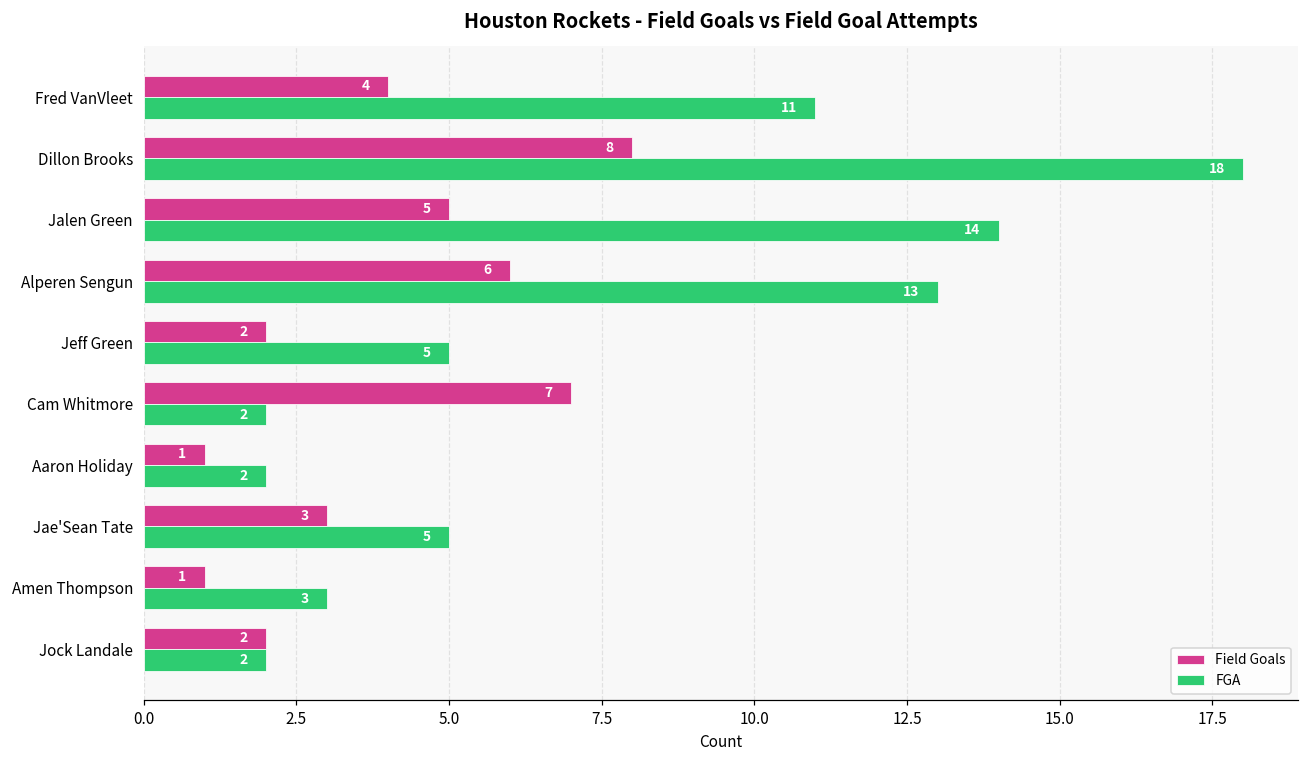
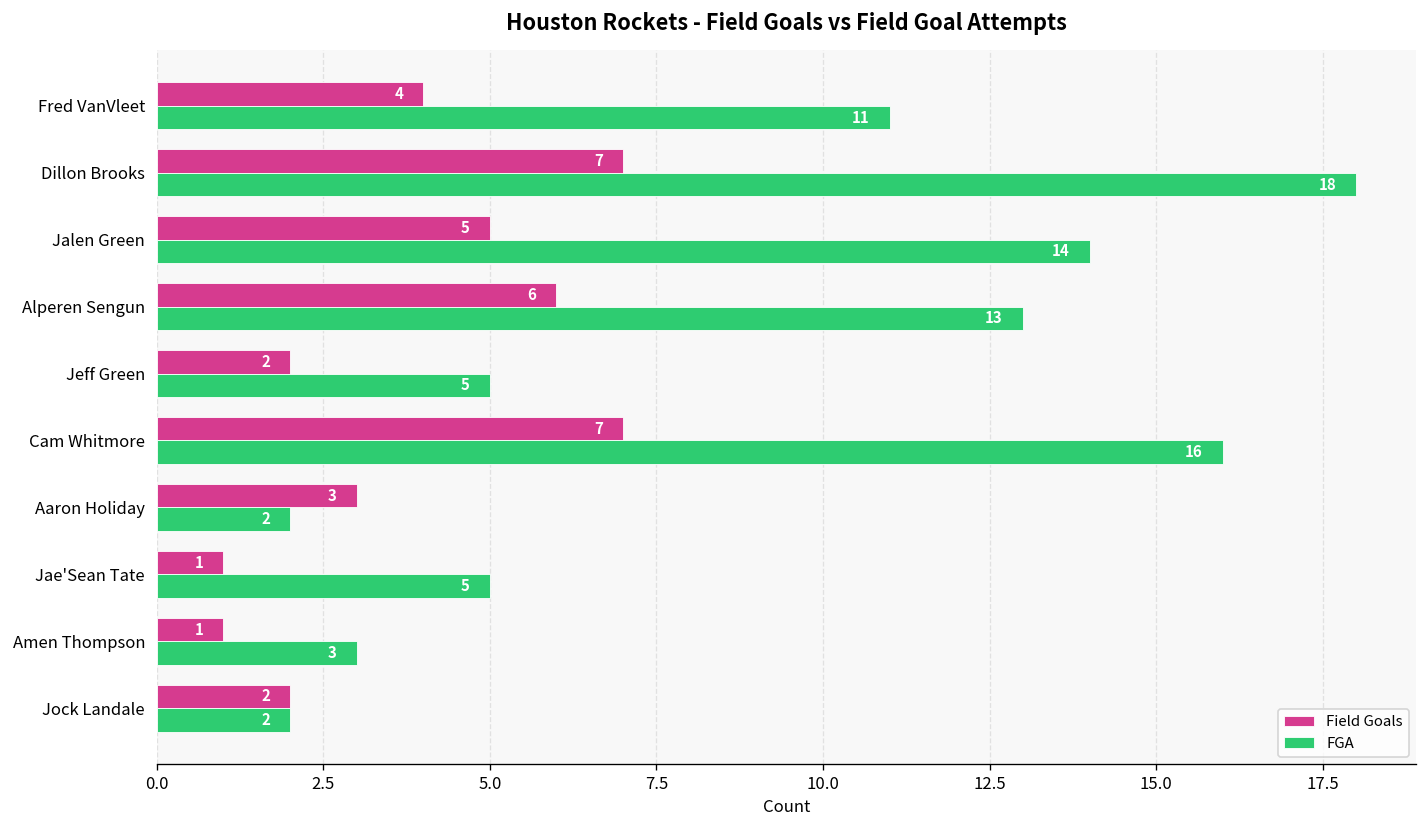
Field Goals, Dillon Brooks: 8 -> 7
FGA, Cam Whitmore: 2 -> 16
Field Goals, Aaron Holiday: 1 -> 3
Field Goals, Jae'Sean Tate: 3 -> 1
